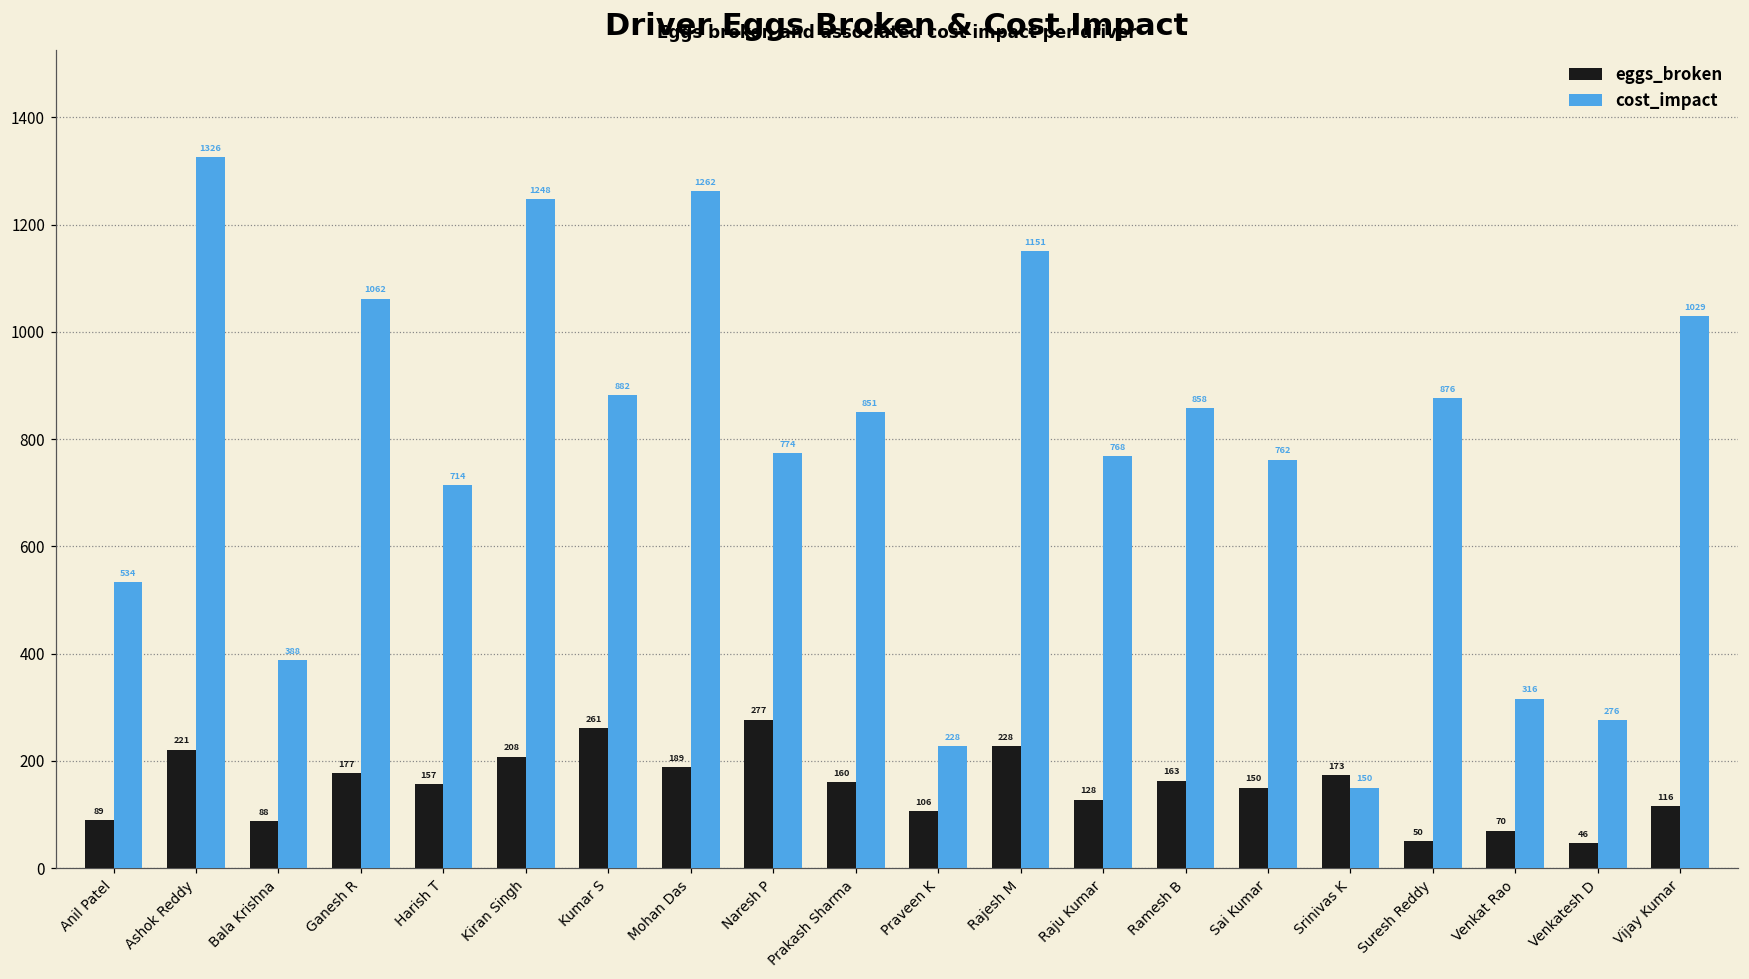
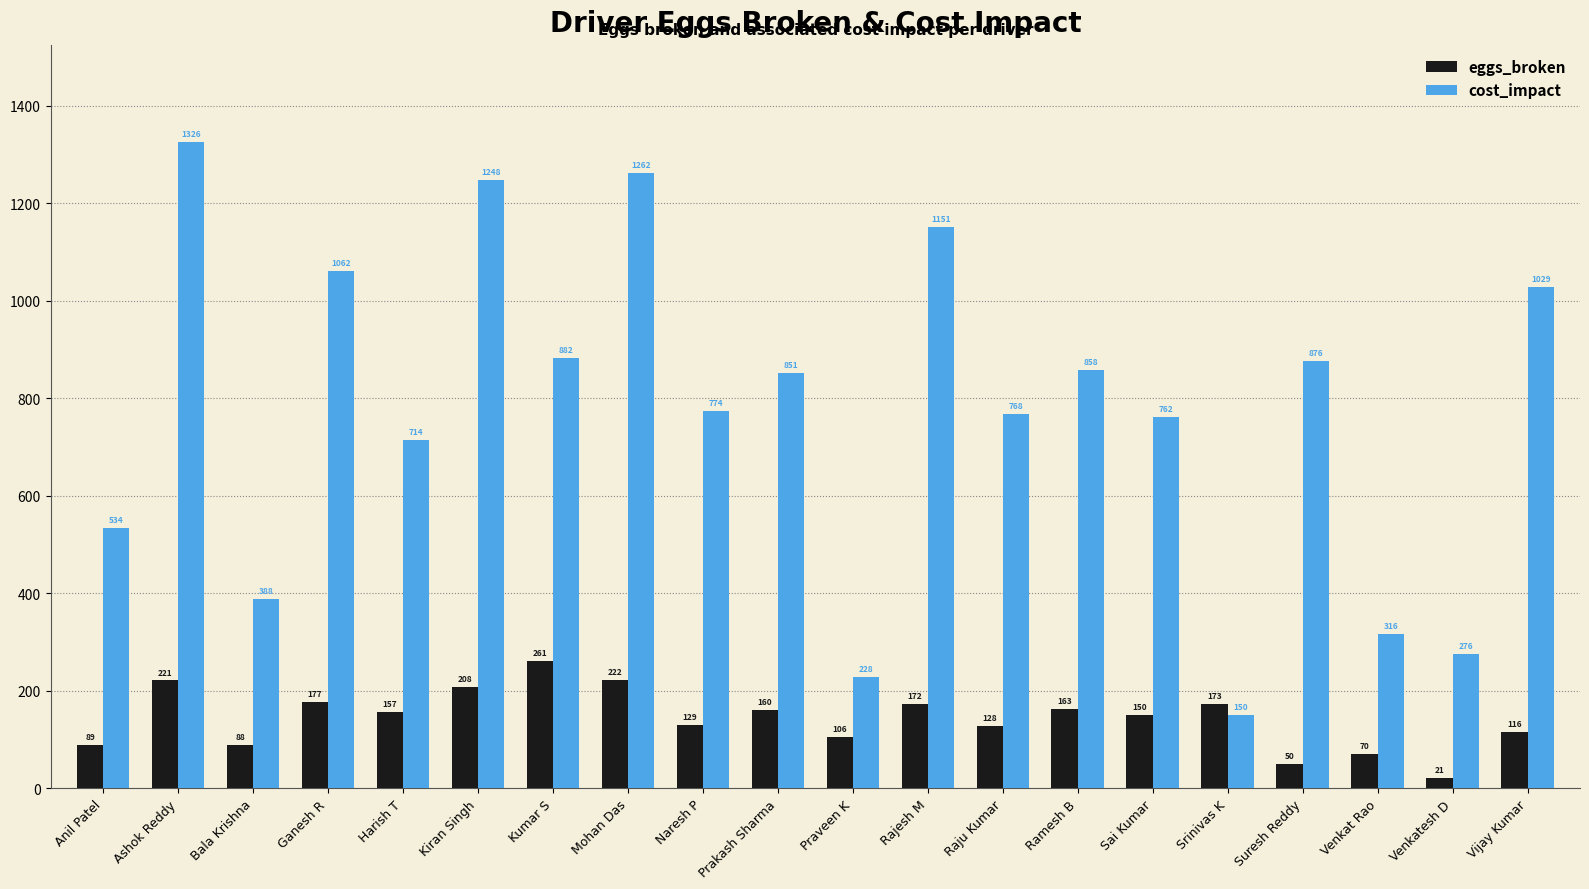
eggs_broken, Mohan Das: 189 -> 222
eggs_broken, Naresh P: 277 -> 129
eggs_broken, Rajesh M: 228 -> 172
eggs_broken, Venkatesh D: 46 -> 21
